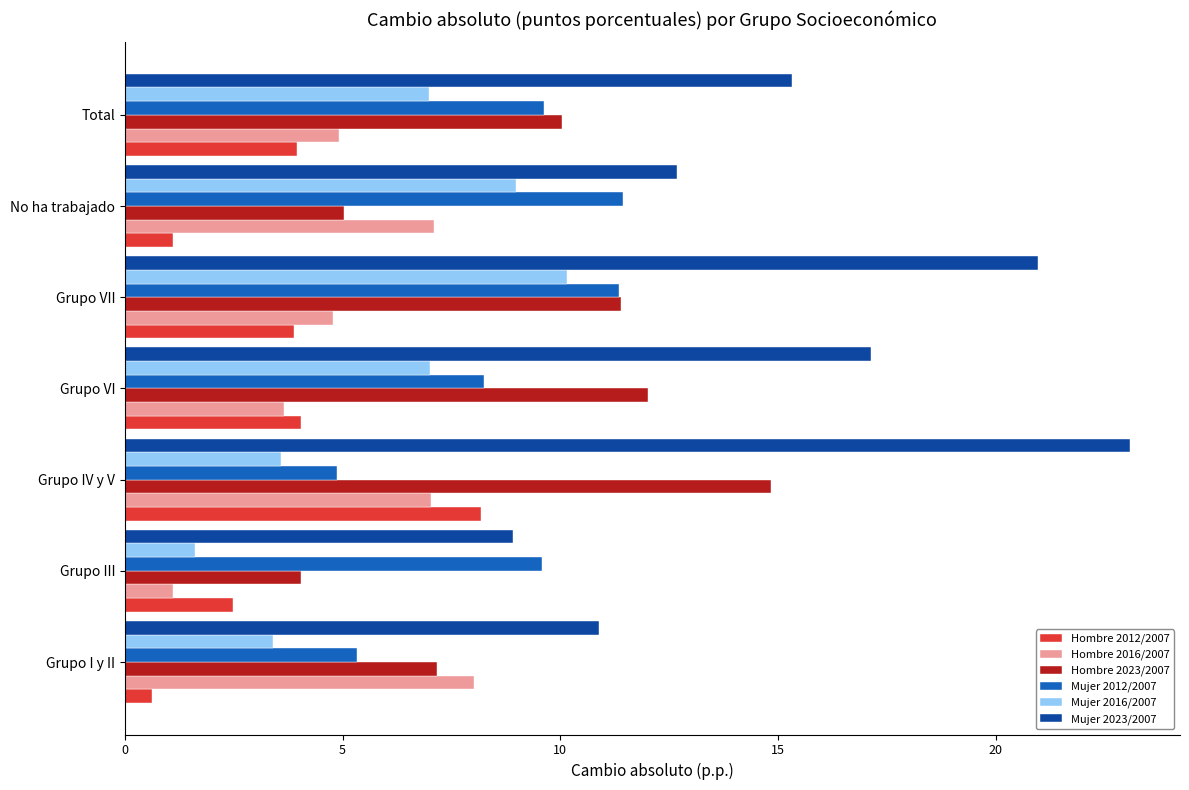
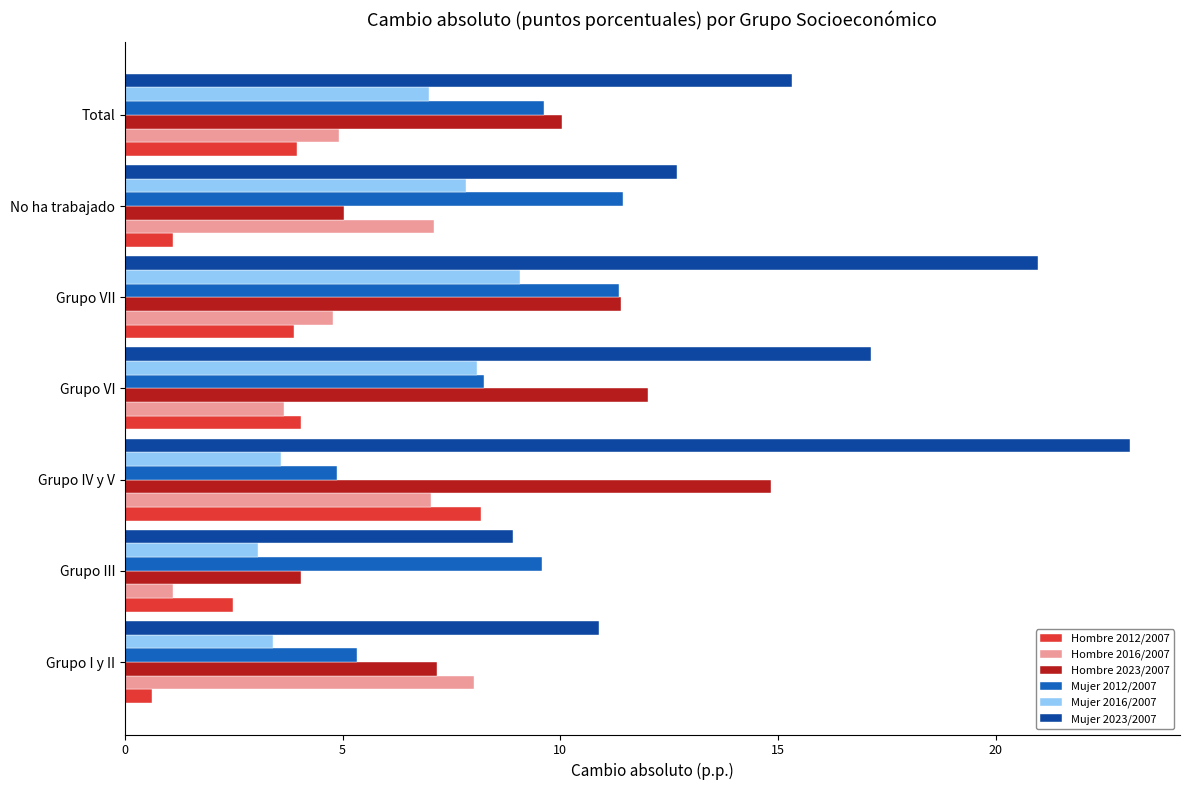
Mujer 2016/2007, No ha trabajado: 9.0 -> 7.8
Mujer 2016/2007, Grupo VII: 10.2 -> 9.1
Mujer 2016/2007, Grupo VI: 7.0 -> 8.1
Mujer 2016/2007, Grupo III: 1.6 -> 3.1
